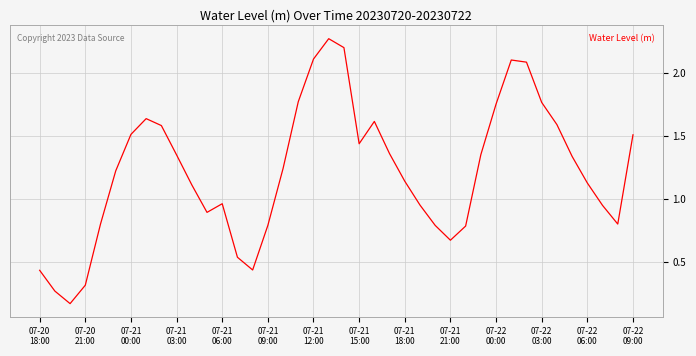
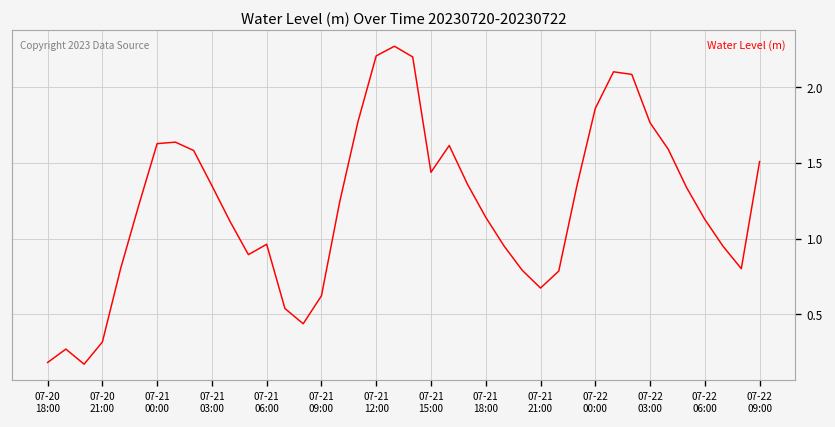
07-20 18:00: 0.43 -> 0.18
07-21 00:00: 1.51 -> 1.63
07-21 09:00: 0.79 -> 0.62
07-21 12:00: 2.11 -> 2.21
07-22 00:00: 1.75 -> 1.86
